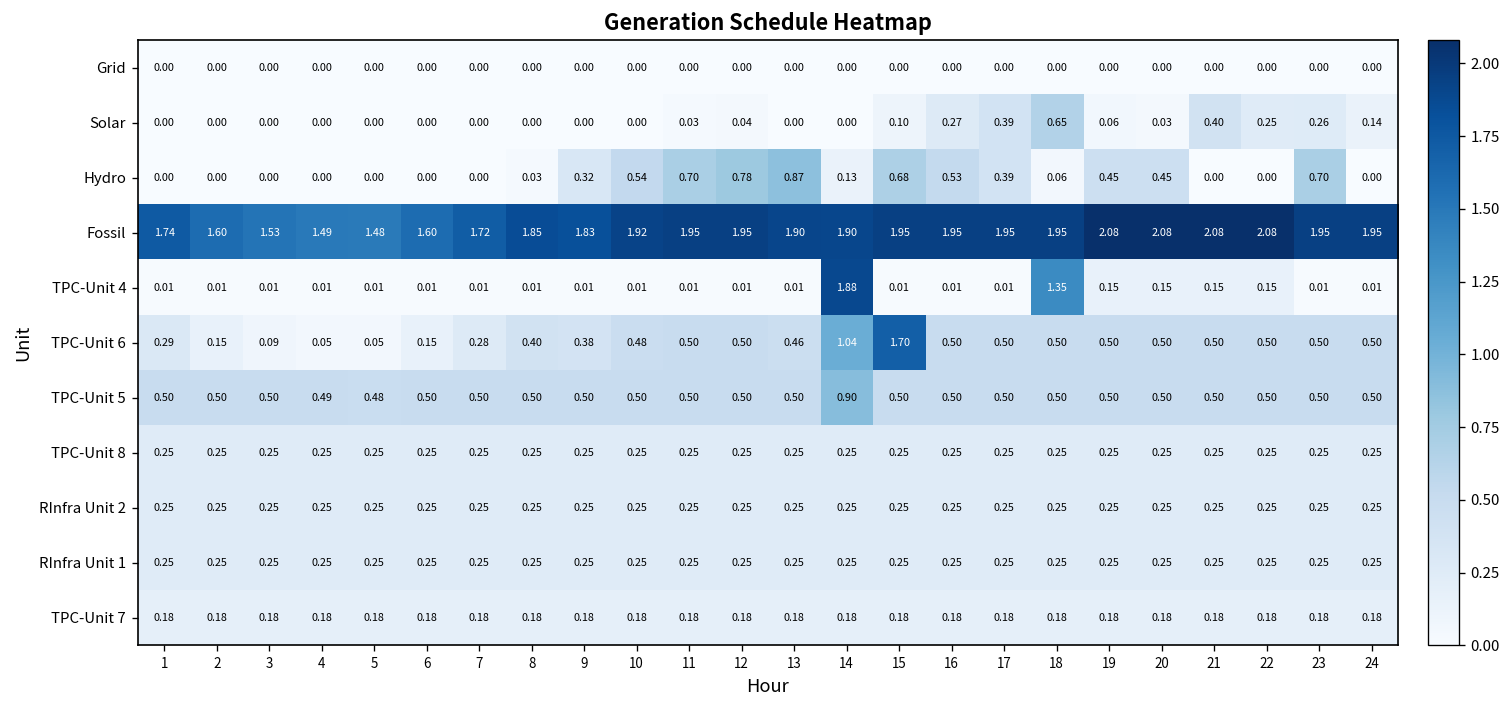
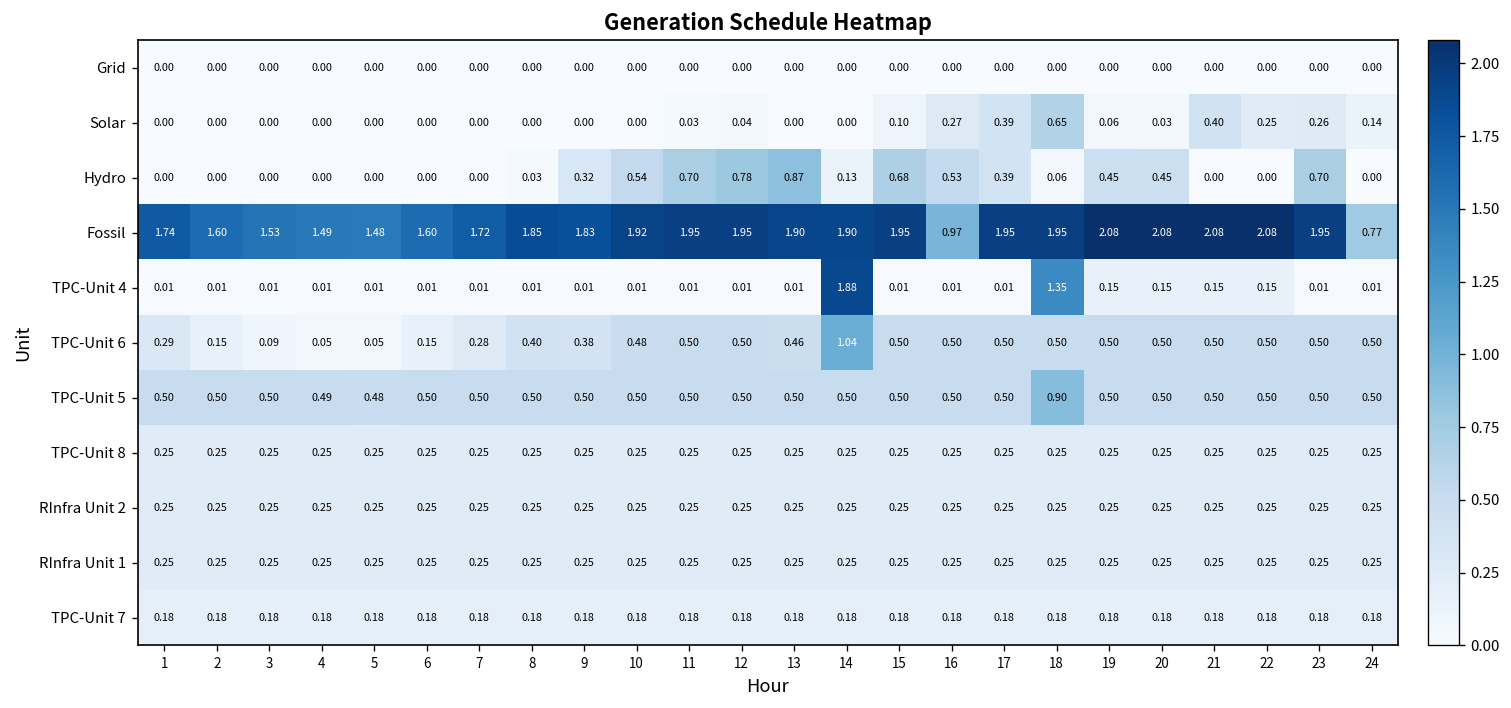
Fossil, 16: 1.95 -> 0.97
Fossil, 24: 1.95 -> 0.77
TPC-Unit 6, 15: 1.70 -> 0.50
TPC-Unit 5, 14: 0.90 -> 0.50
TPC-Unit 5, 18: 0.50 -> 0.90
